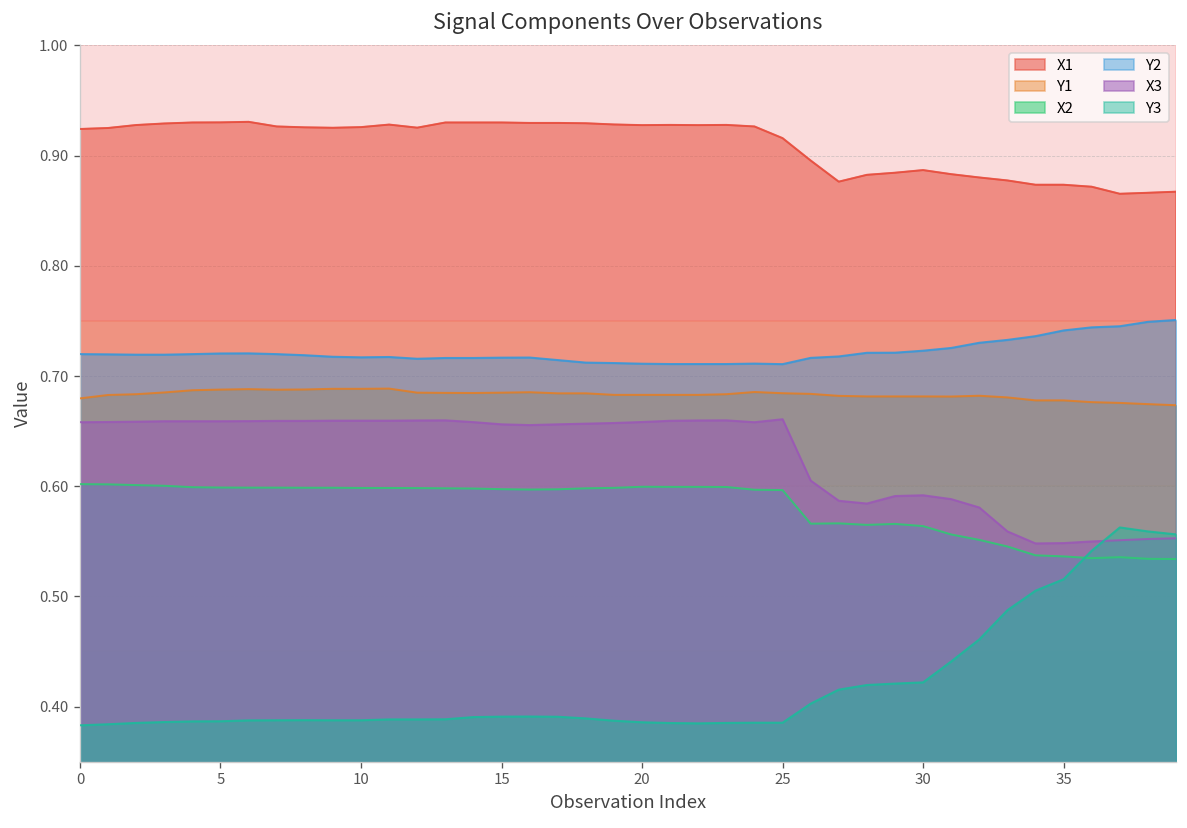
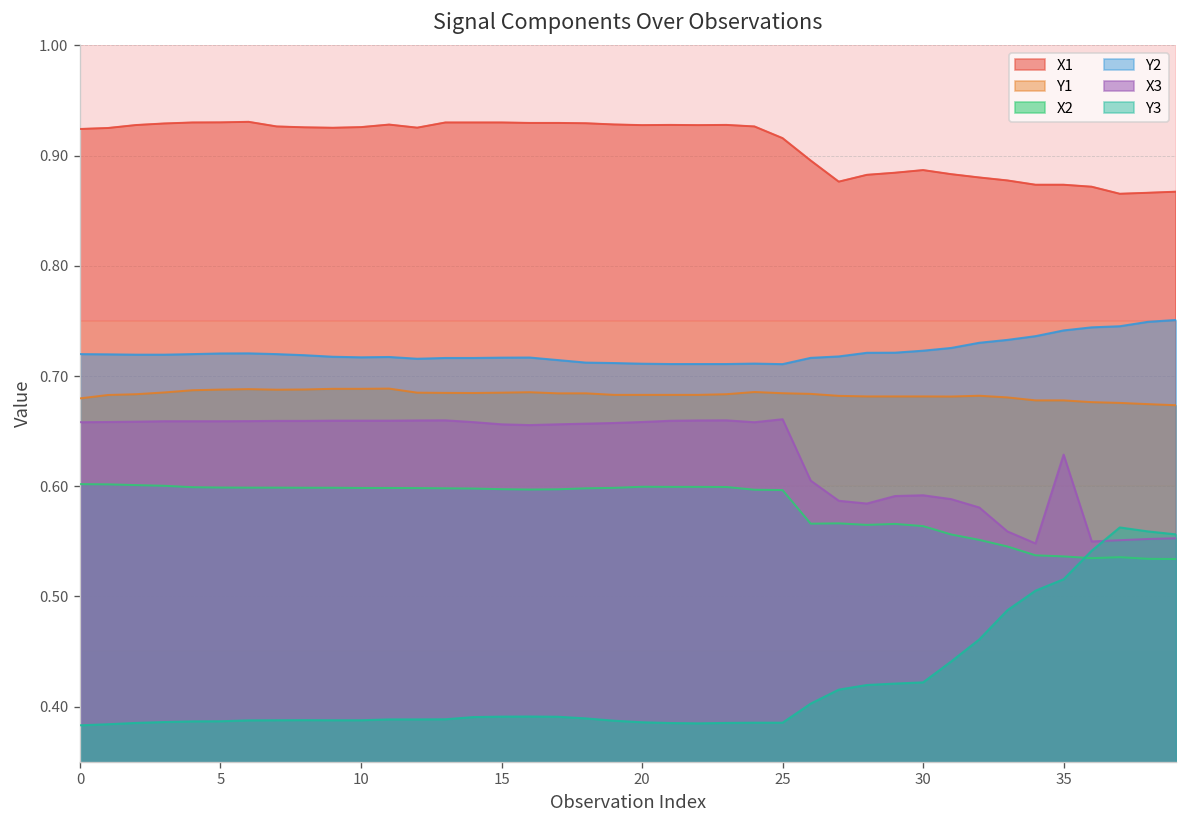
X3, 35: 0.55 -> 0.63
